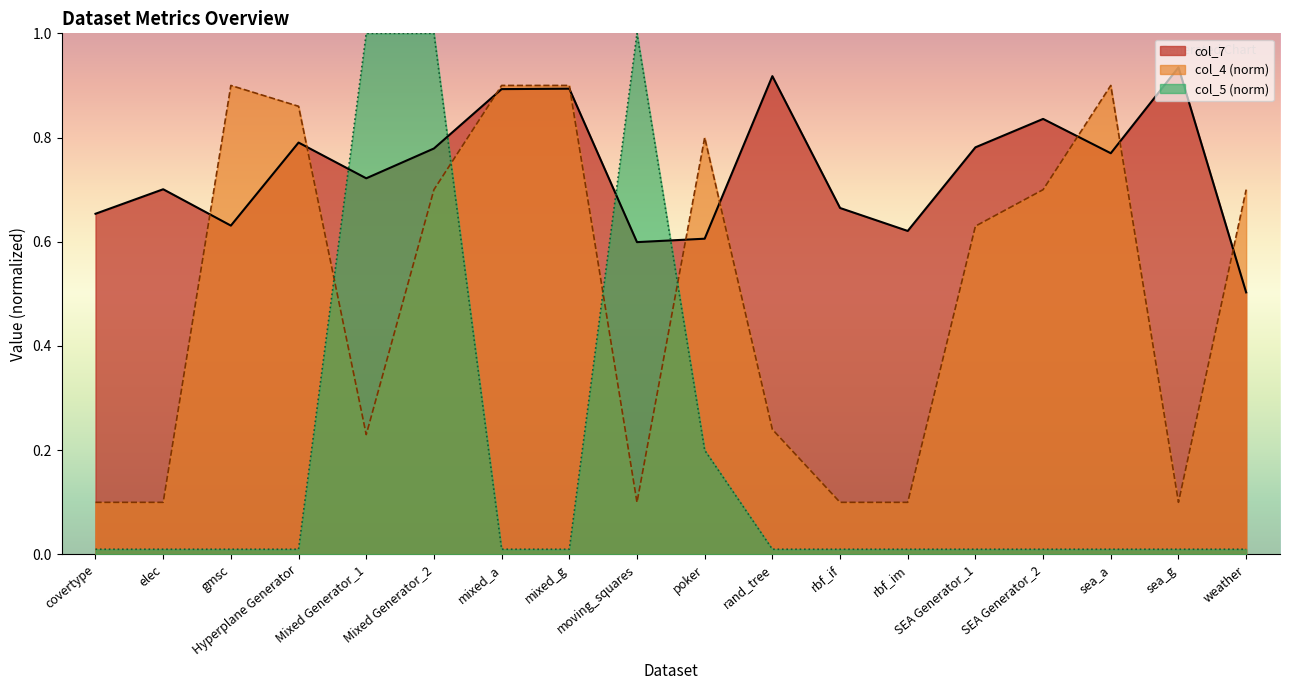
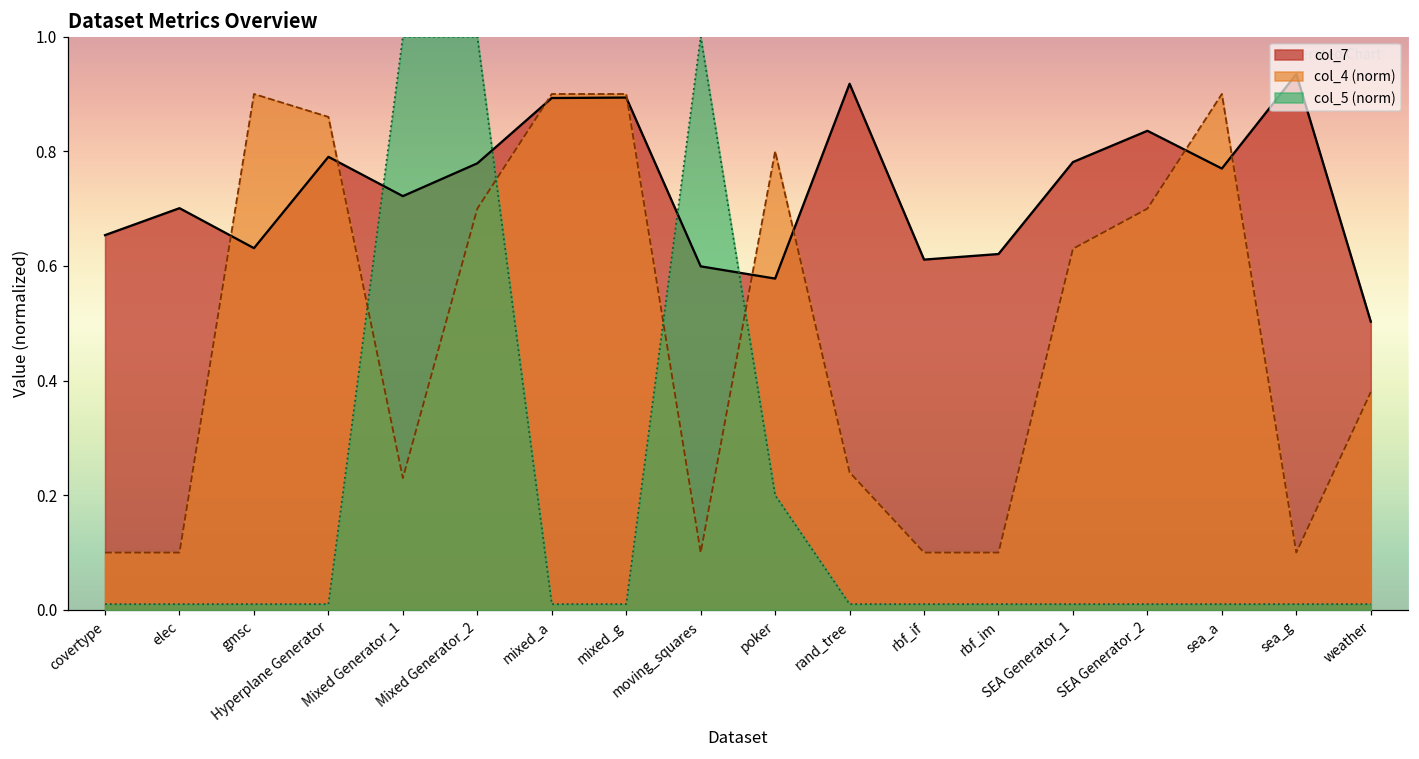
col_7, poker: 0.61 -> 0.58
col_7, rbf_if: 0.66 -> 0.61
col_4 (norm), weather: 0.70 -> 0.38
